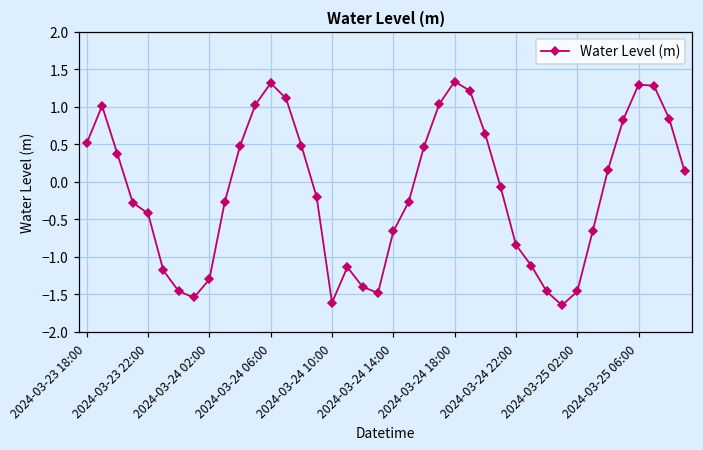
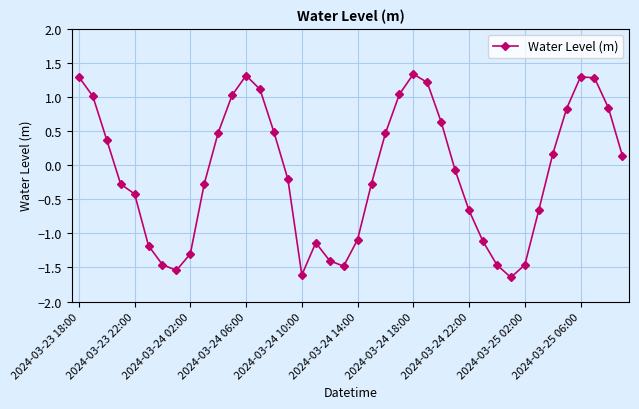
2024-03-23 18:00: 0.5 -> 1.3
2024-03-24 14:00: -0.7 -> -1.1
2024-03-24 22:00: -0.8 -> -0.7
